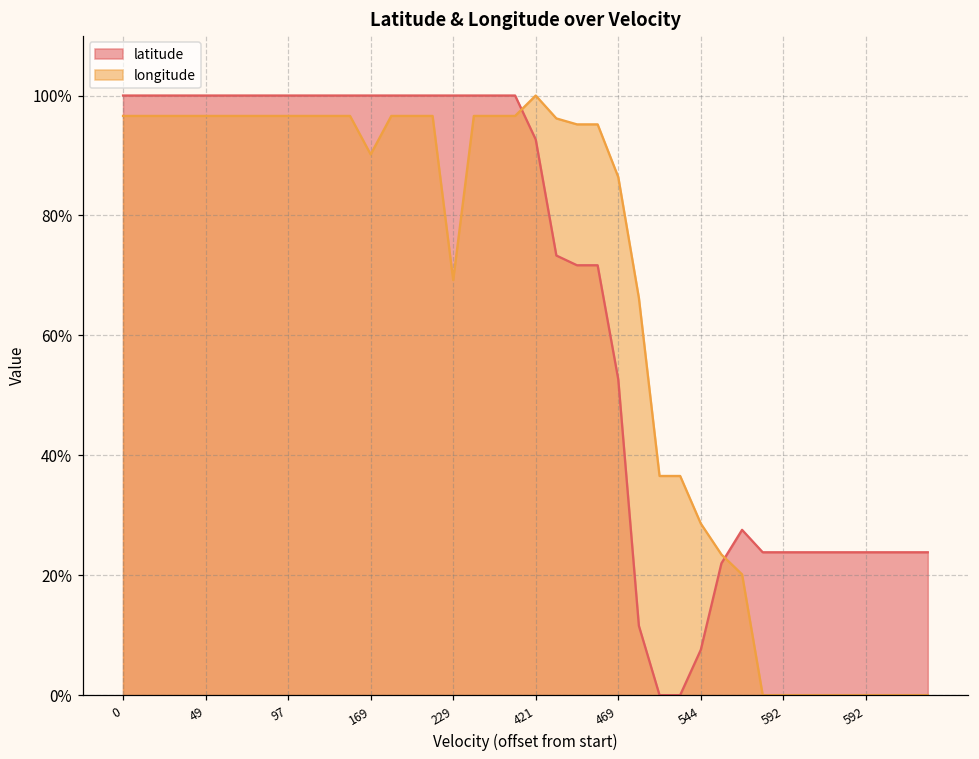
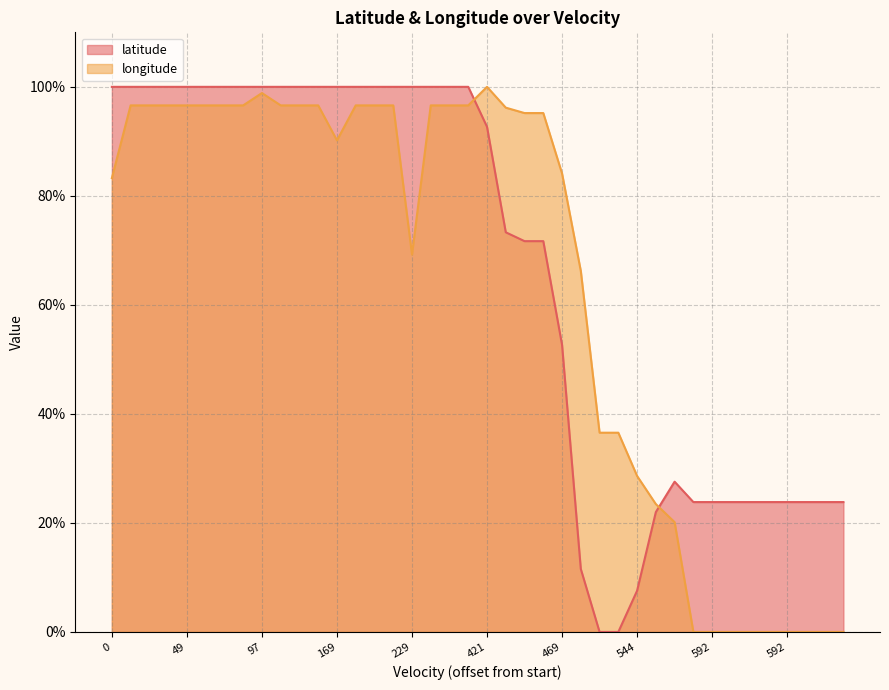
longitude, 0: 97% -> 83%
longitude, 97: 97% -> 99%
longitude, 469: 86% -> 84%
